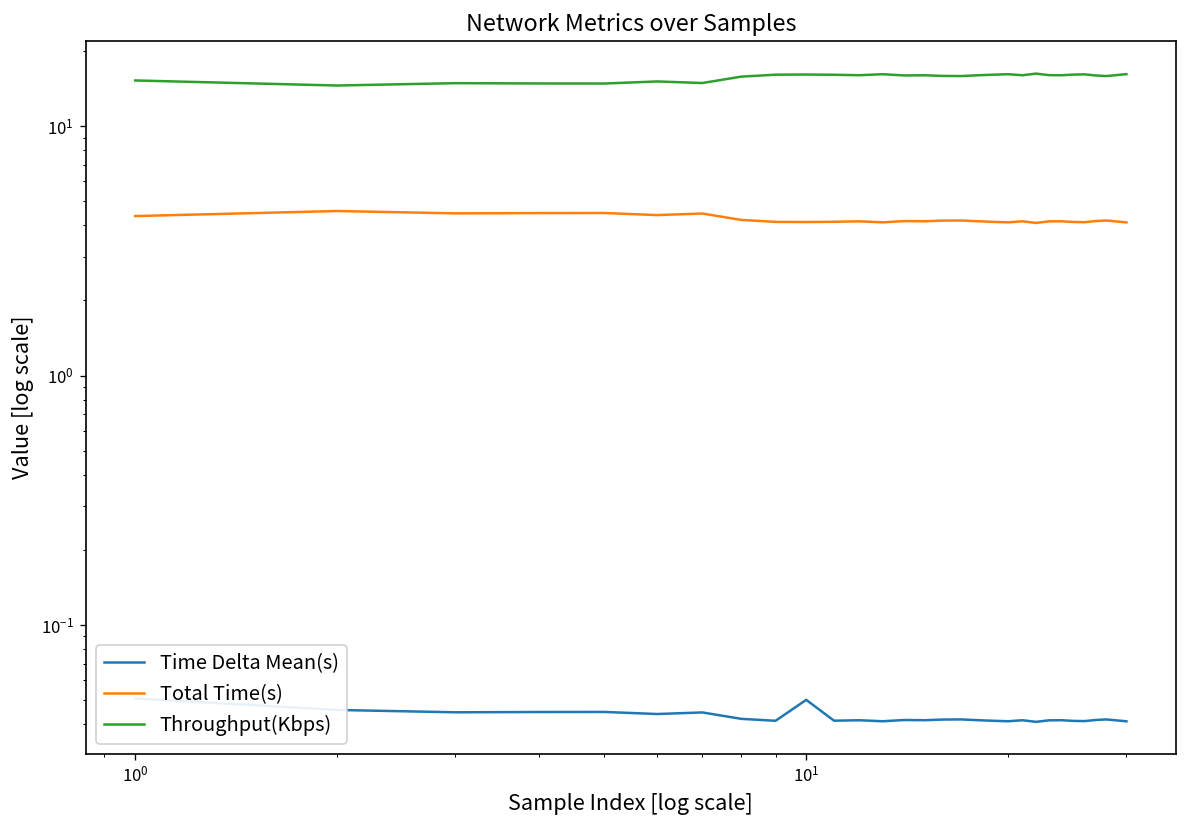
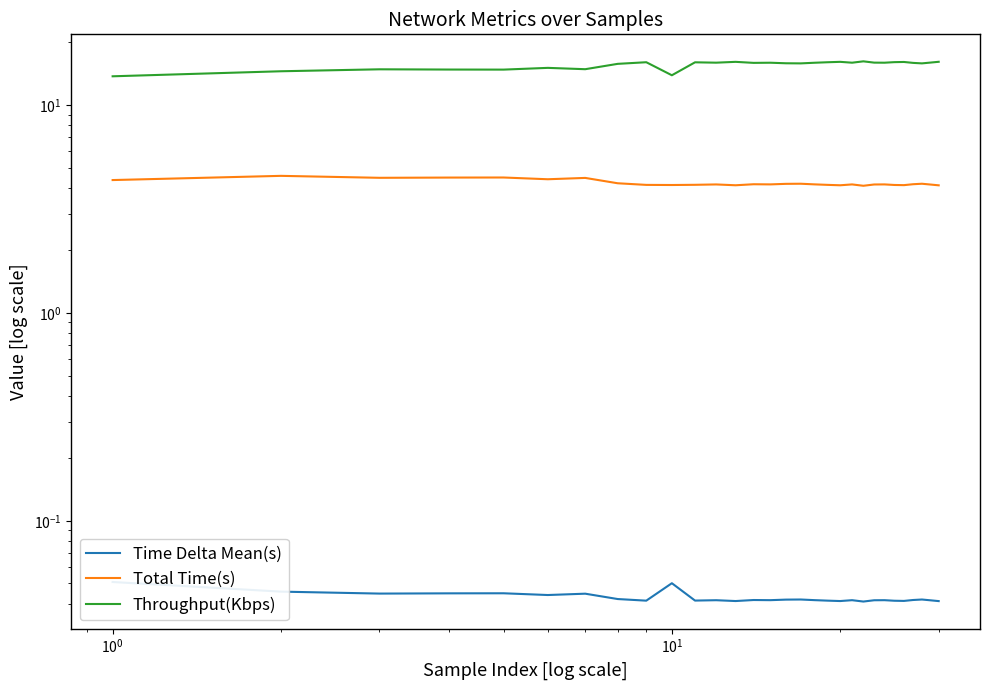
Throughput(Kbps), 10^0: 15 -> 14
Throughput(Kbps), 10^1: 16 -> 14
